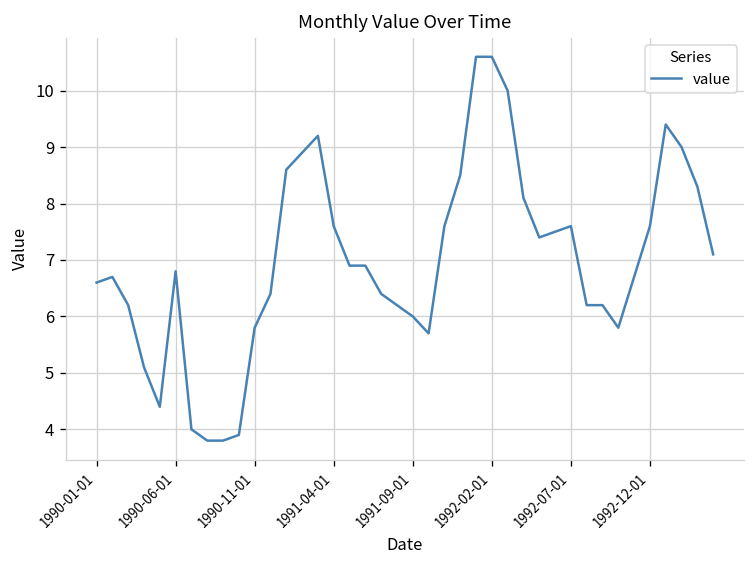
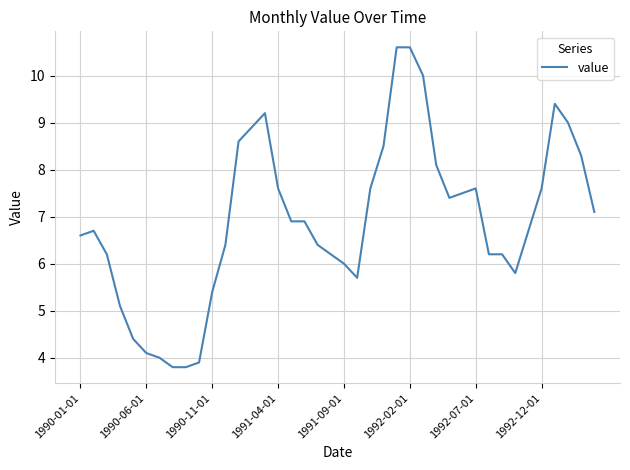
1990-06-01: 6.8 -> 4.1
1990-11-01: 5.8 -> 5.4
